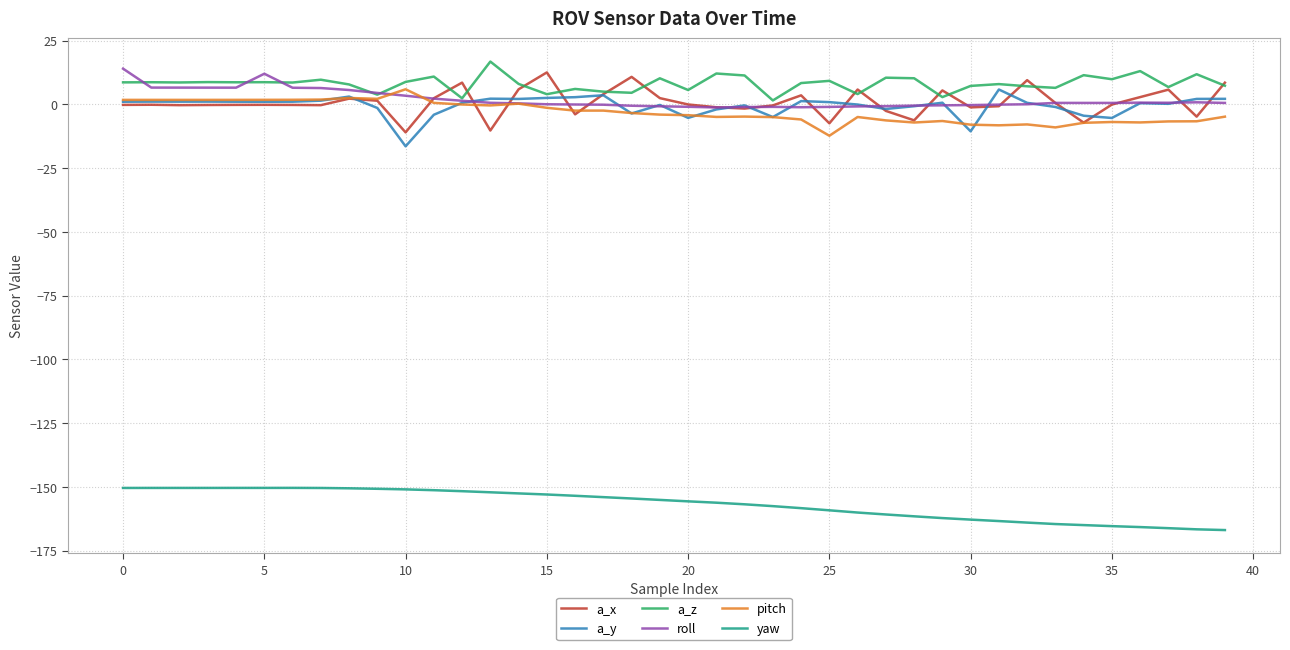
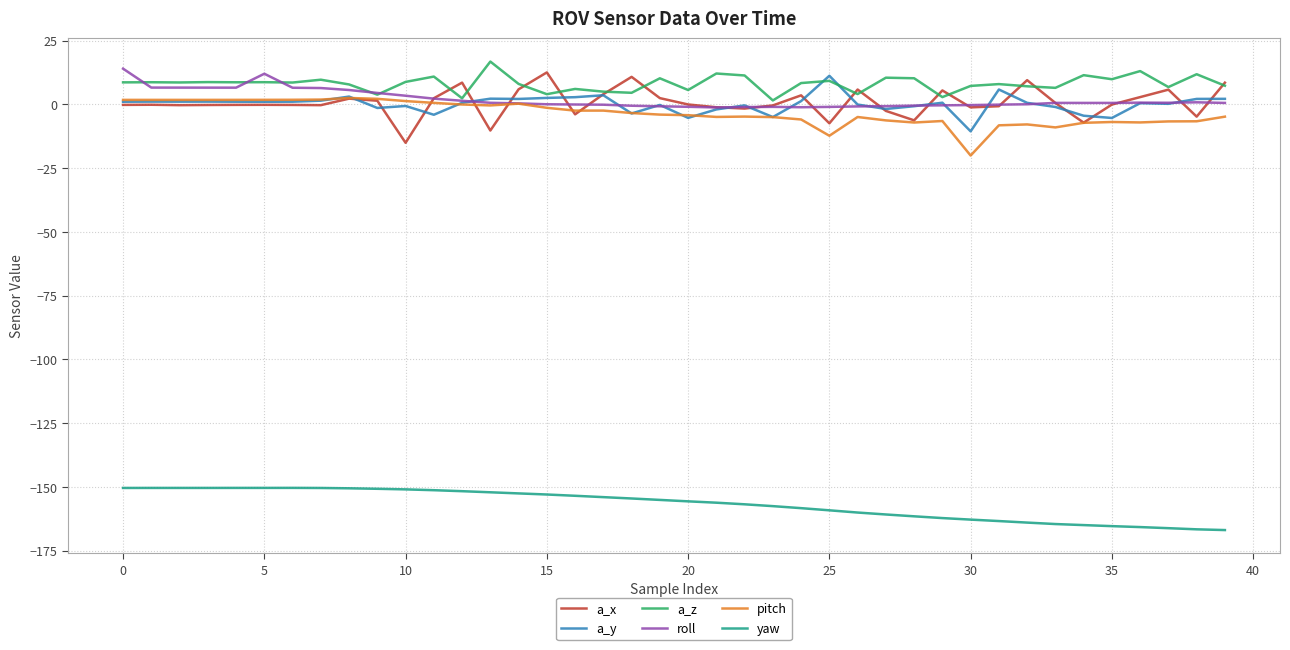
a_x, 10: -11 -> -15
a_y, 10: -16 -> -1
pitch, 10: 6 -> 1
a_y, 25: 1 -> 11
pitch, 30: -8 -> -20
